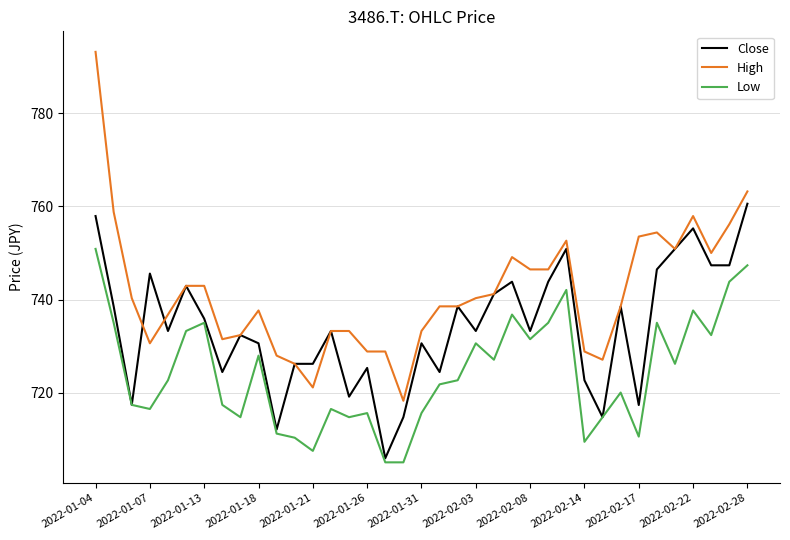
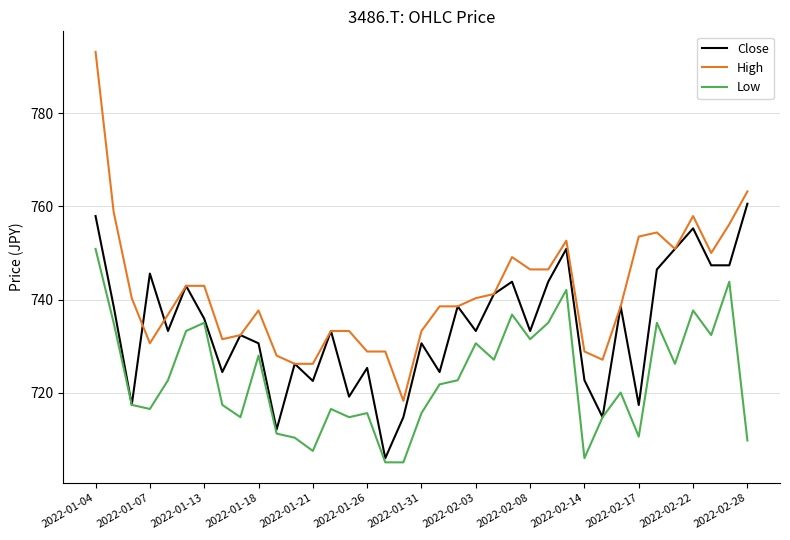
Close, 2022-01-21: 726 -> 723
High, 2022-01-21: 721 -> 726
Low, 2022-02-14: 710 -> 706
Low, 2022-02-28: 747 -> 710
